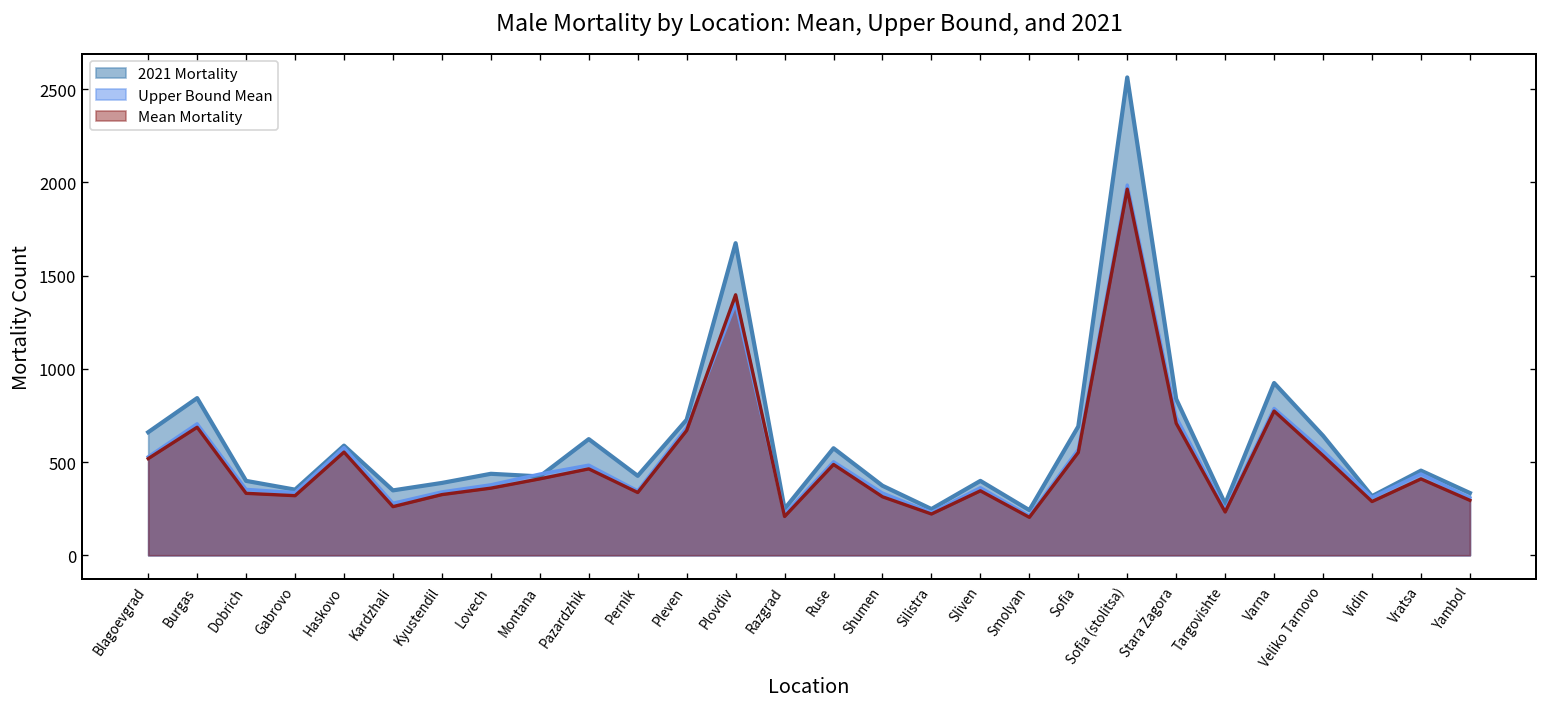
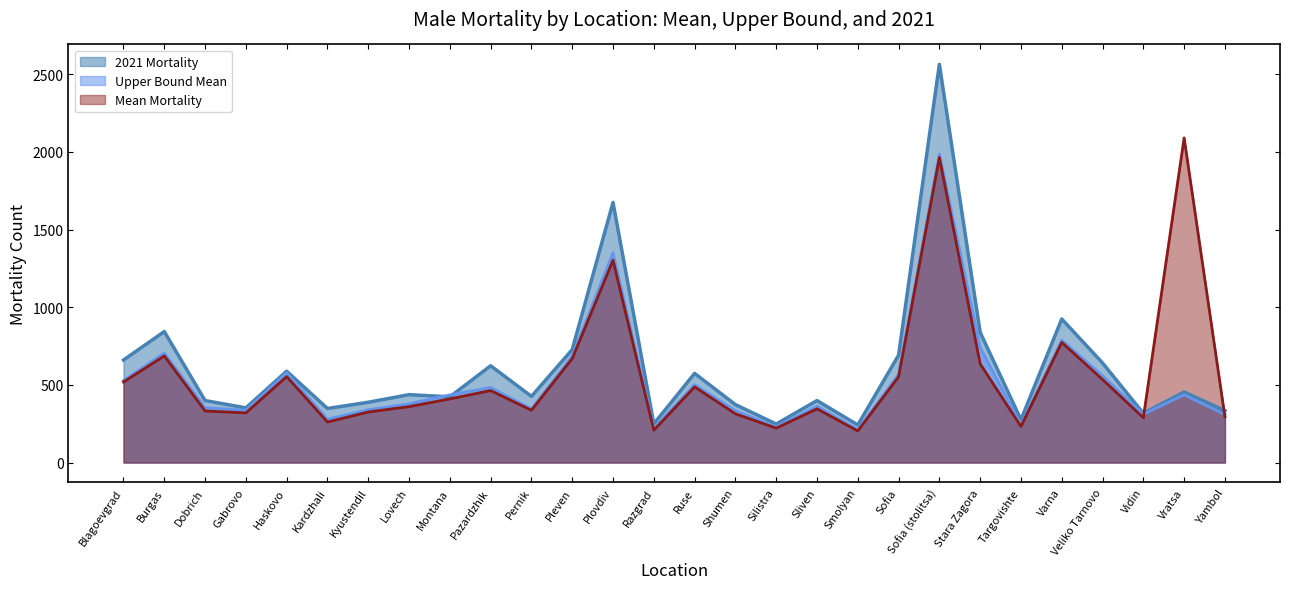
Mean Mortality, Plovdiv: 1400 -> 1300
Mean Mortality, Stara Zagora: 710 -> 640
Mean Mortality, Vratsa: 410 -> 2090
